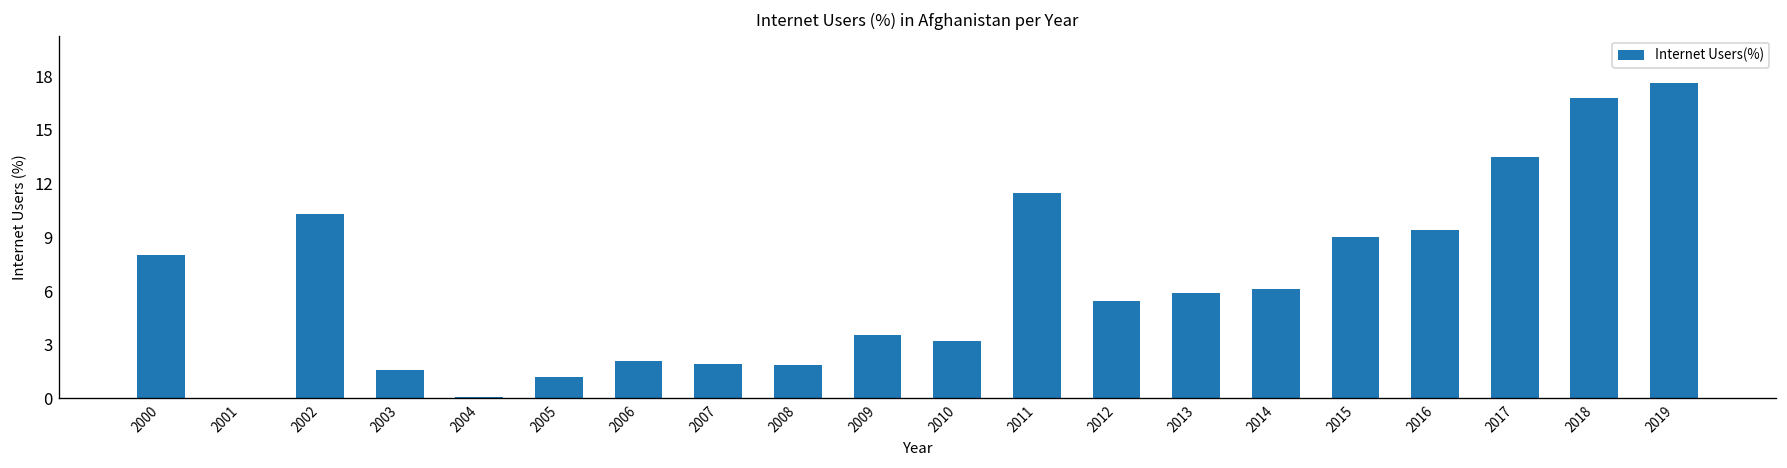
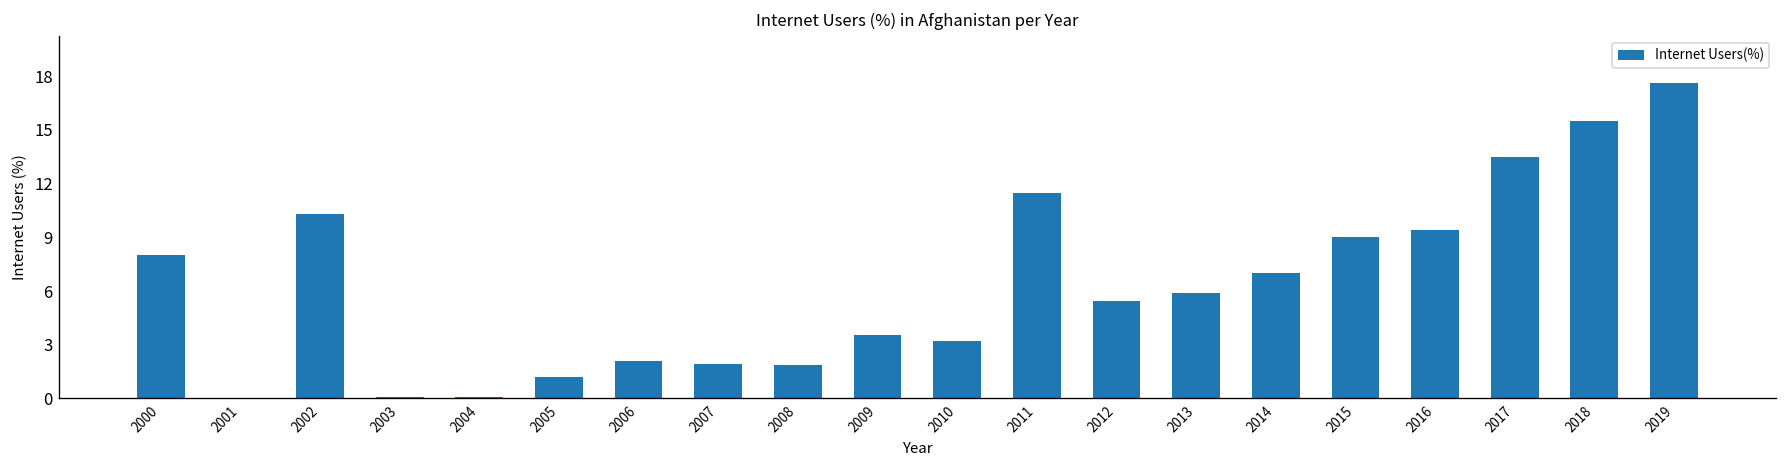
2003: 1.6 -> 0.1
2014: 6.1 -> 7.0
2018: 16.8 -> 15.5
